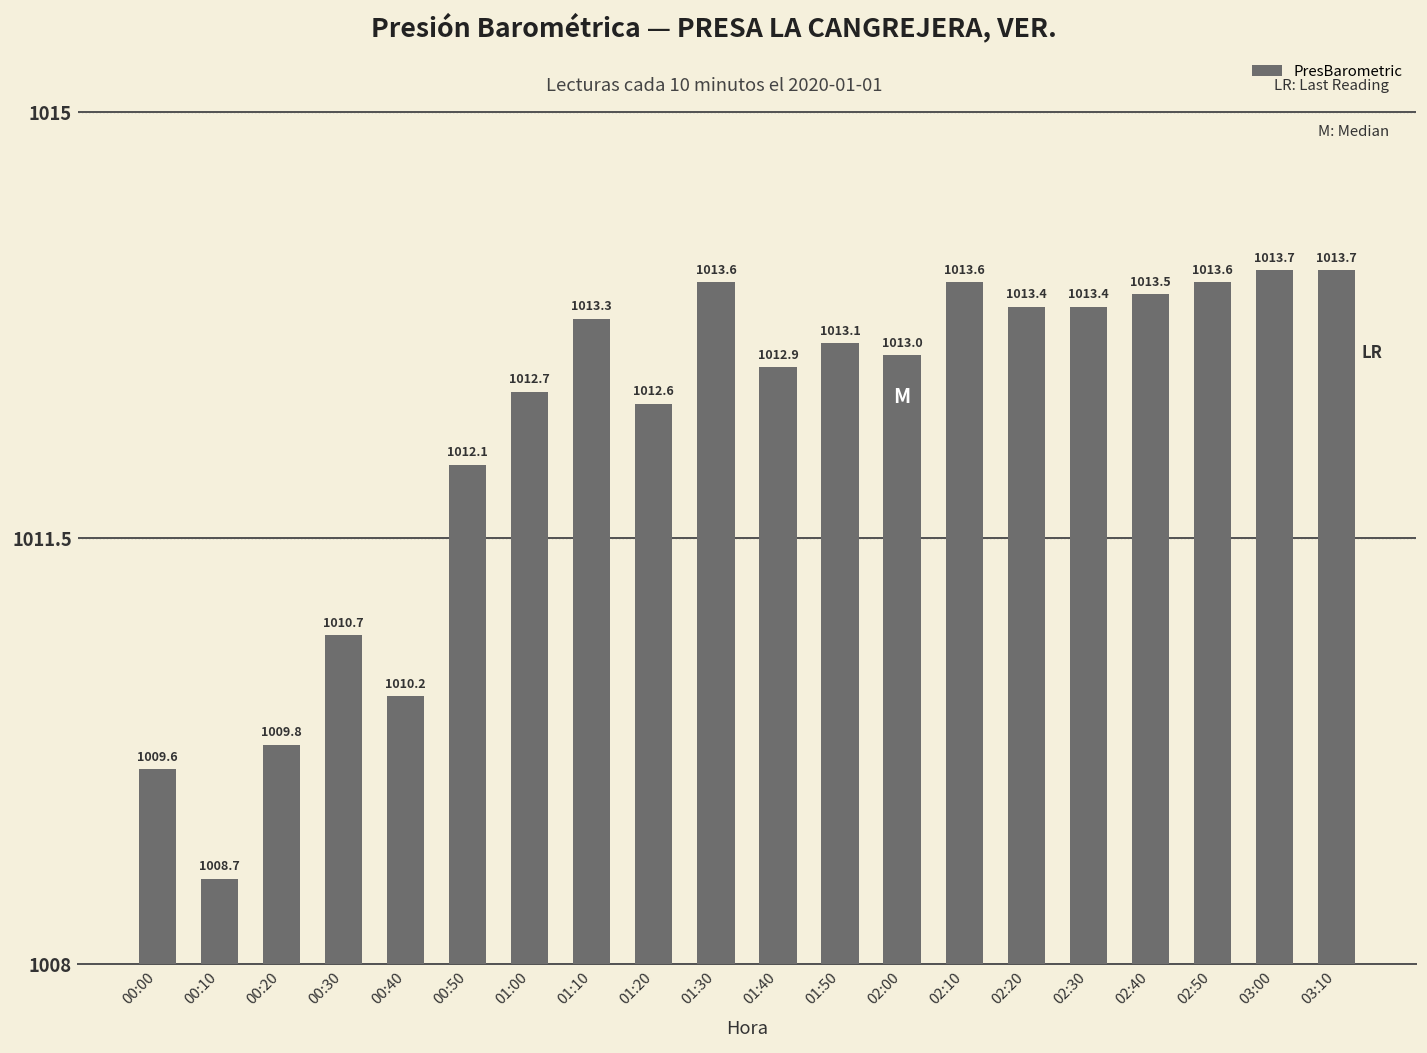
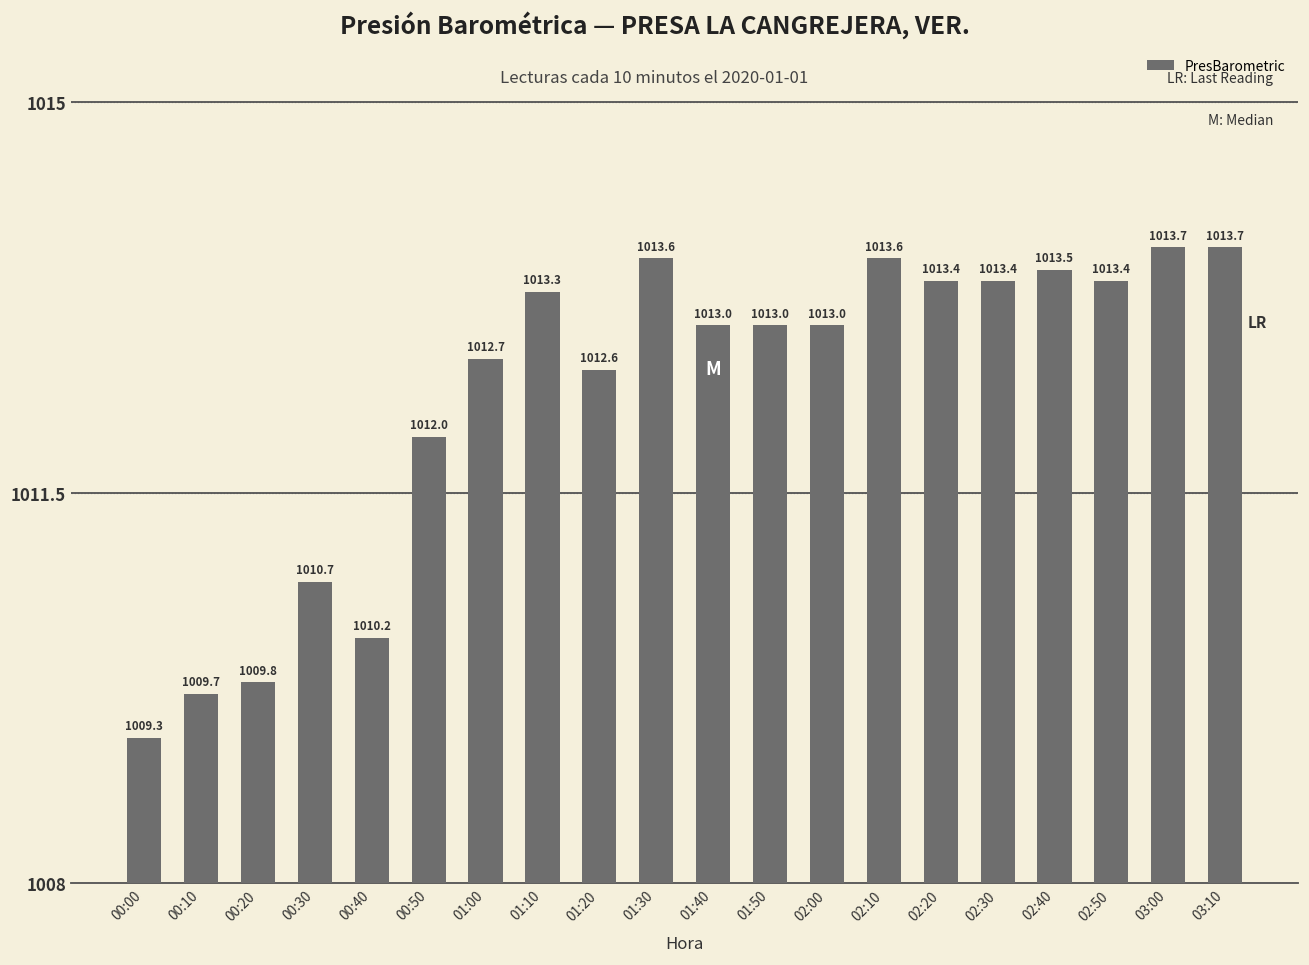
00:00: 1009.6 -> 1009.3
00:10: 1008.7 -> 1009.7
00:50: 1012.1 -> 1012.0
01:40: 1012.9 -> 1013.0
01:50: 1013.1 -> 1013.0
02:50: 1013.6 -> 1013.4
